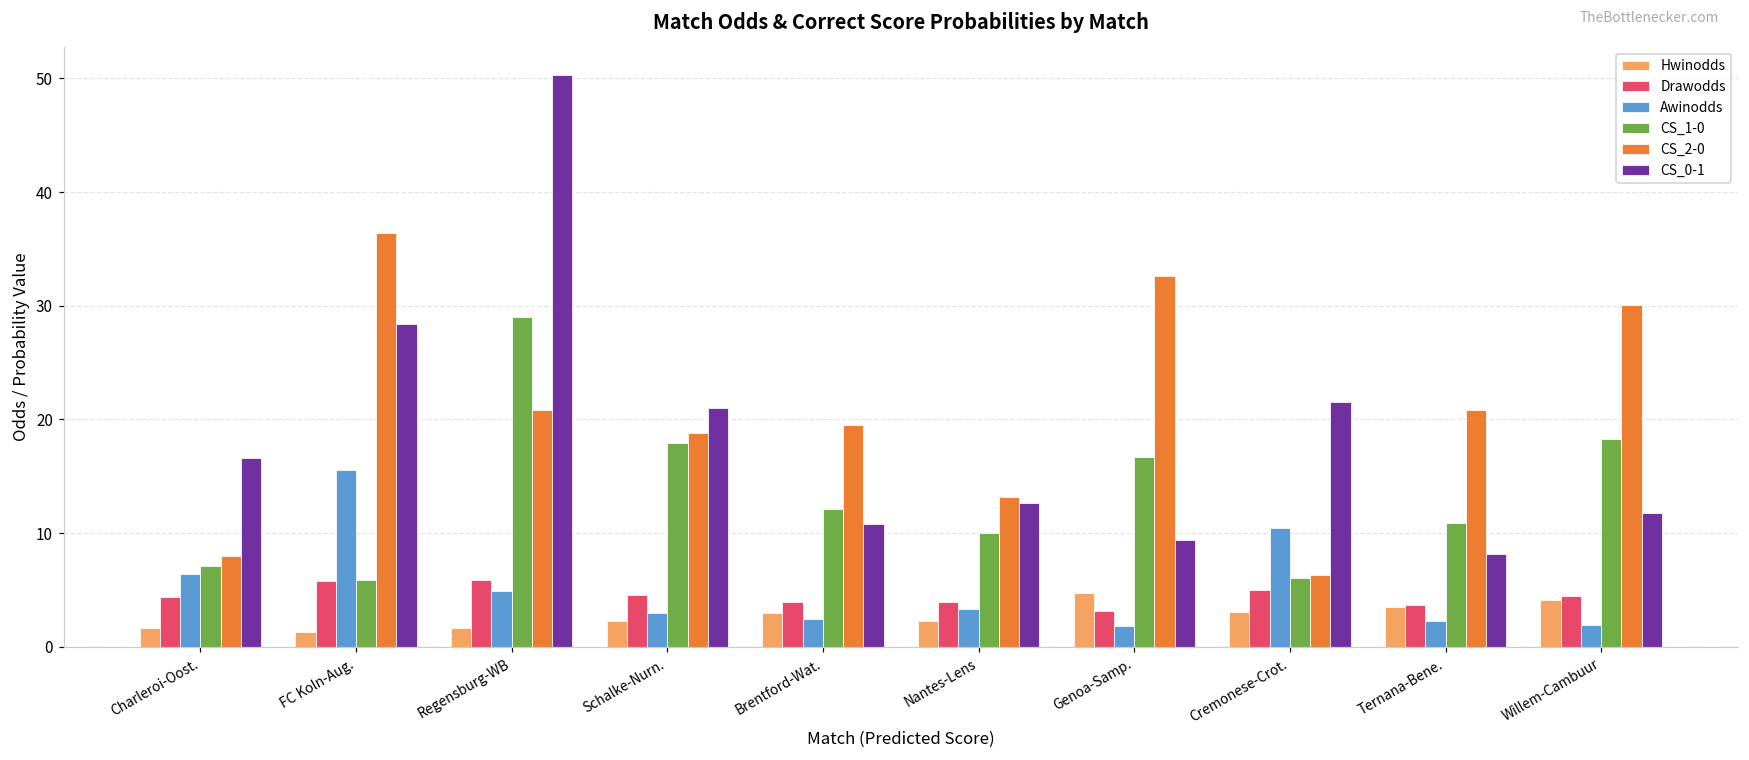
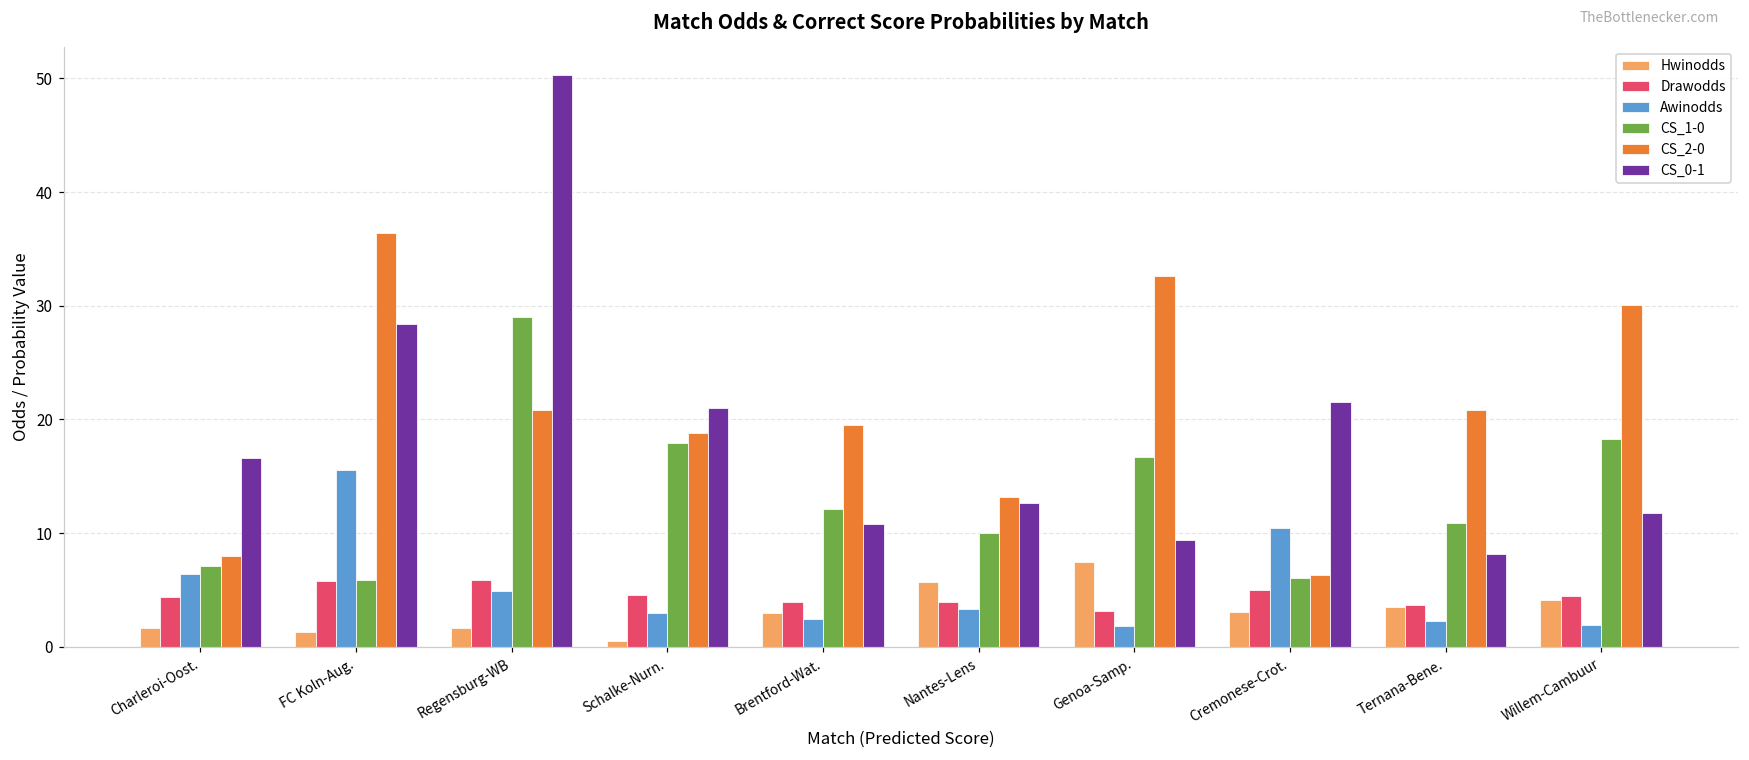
Hwinodds, Schalke-Nurn.: 2.3 -> 0.5
Hwinodds, Nantes-Lens: 2.3 -> 5.7
Hwinodds, Genoa-Samp.: 4.7 -> 7.5
